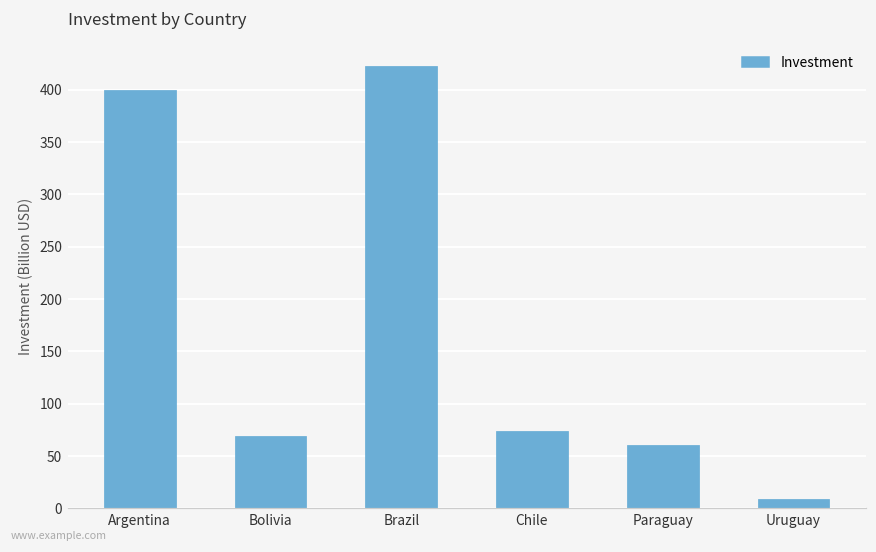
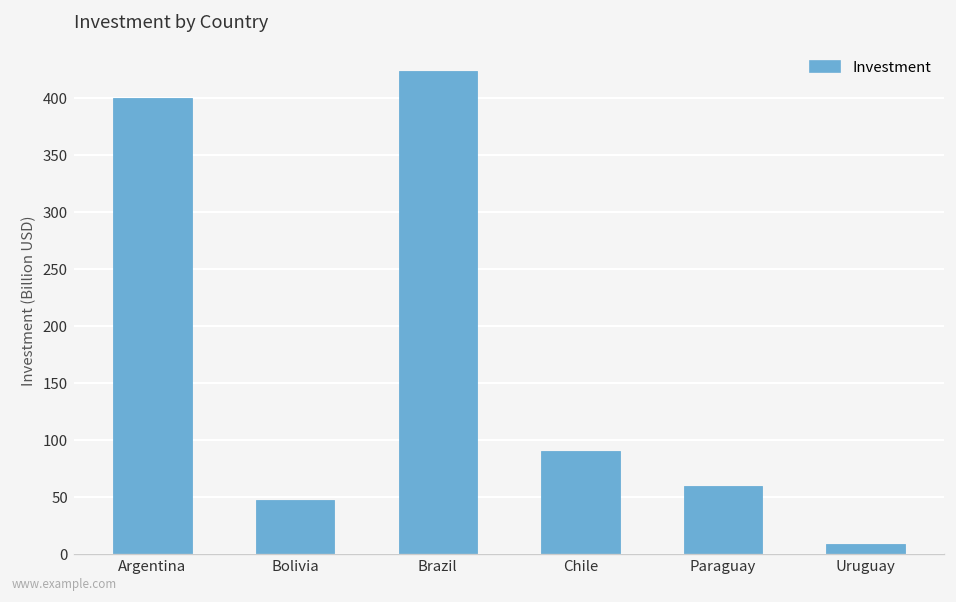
Bolivia: 70 -> 50
Chile: 70 -> 90
